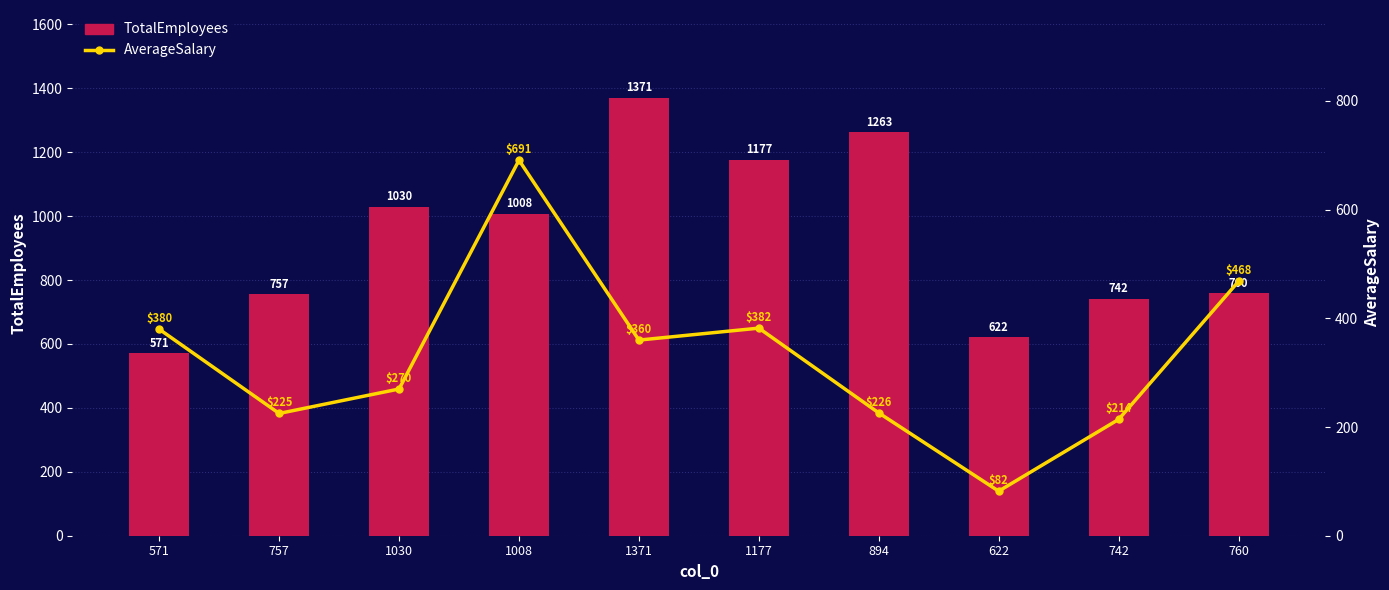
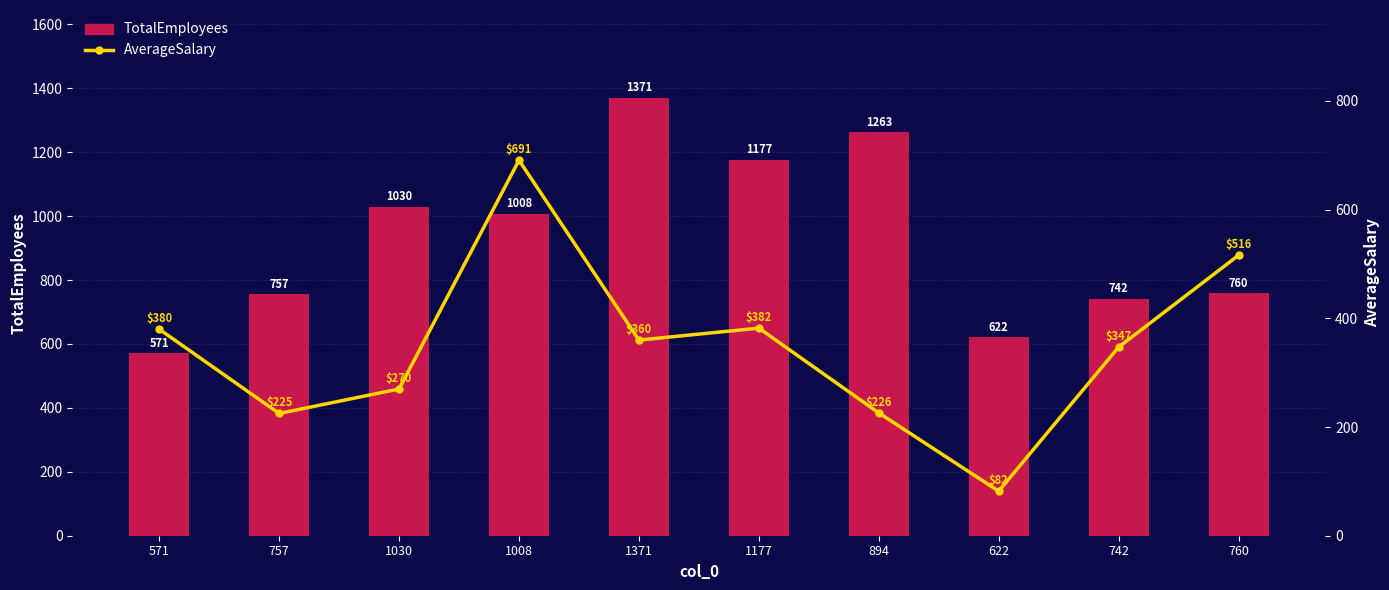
AverageSalary, 742: $214 -> $347
AverageSalary, 760: $468 -> $516
